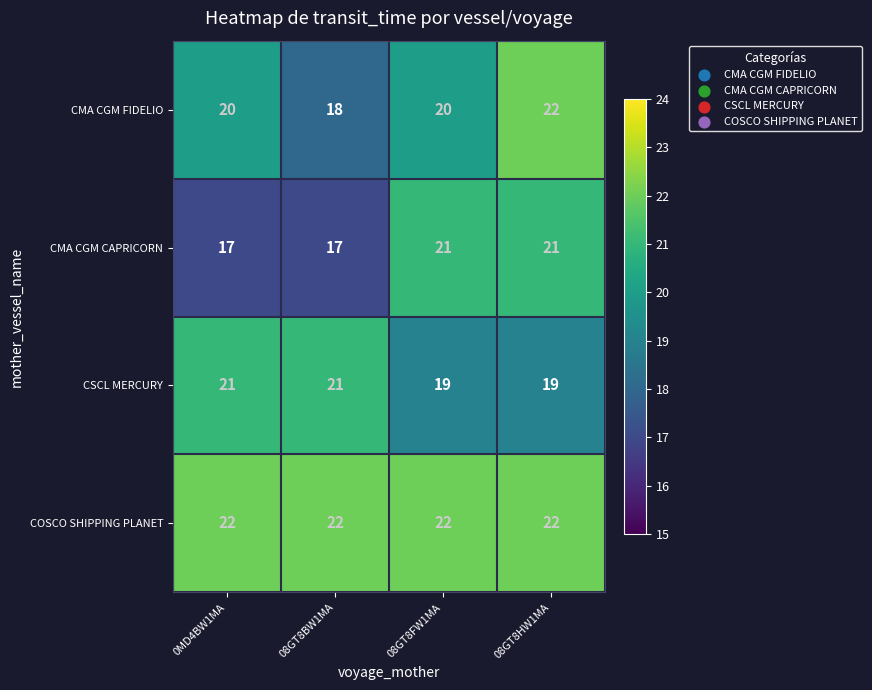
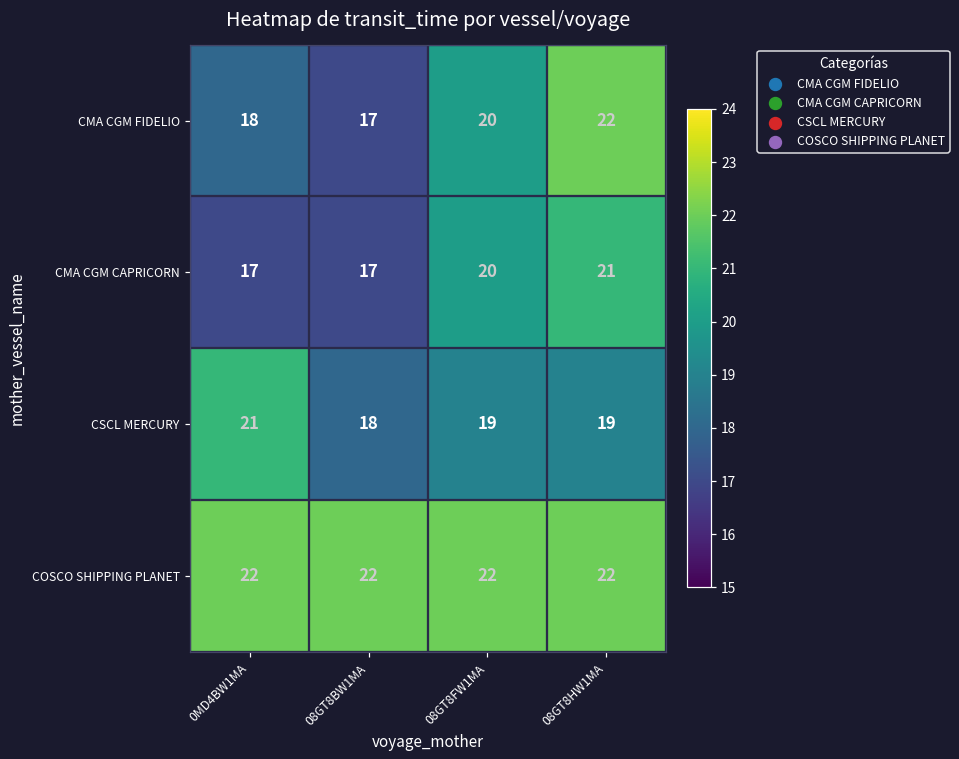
CMA CGM FIDELIO, 0MD4BW1MA: 20 -> 18
CMA CGM FIDELIO, 08GT8BW1MA: 18 -> 17
CMA CGM CAPRICORN, 08GT8FW1MA: 21 -> 20
CSCL MERCURY, 08GT8BW1MA: 21 -> 18
